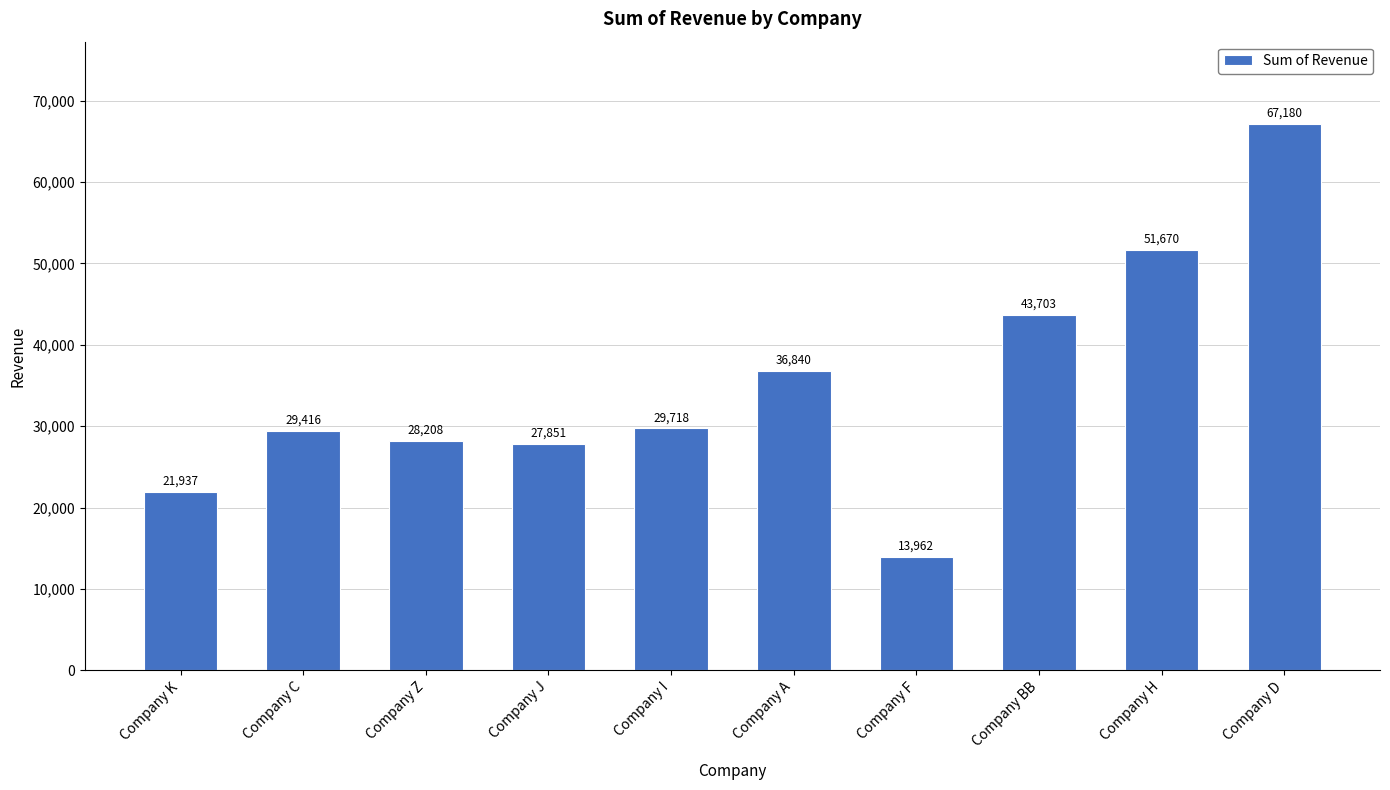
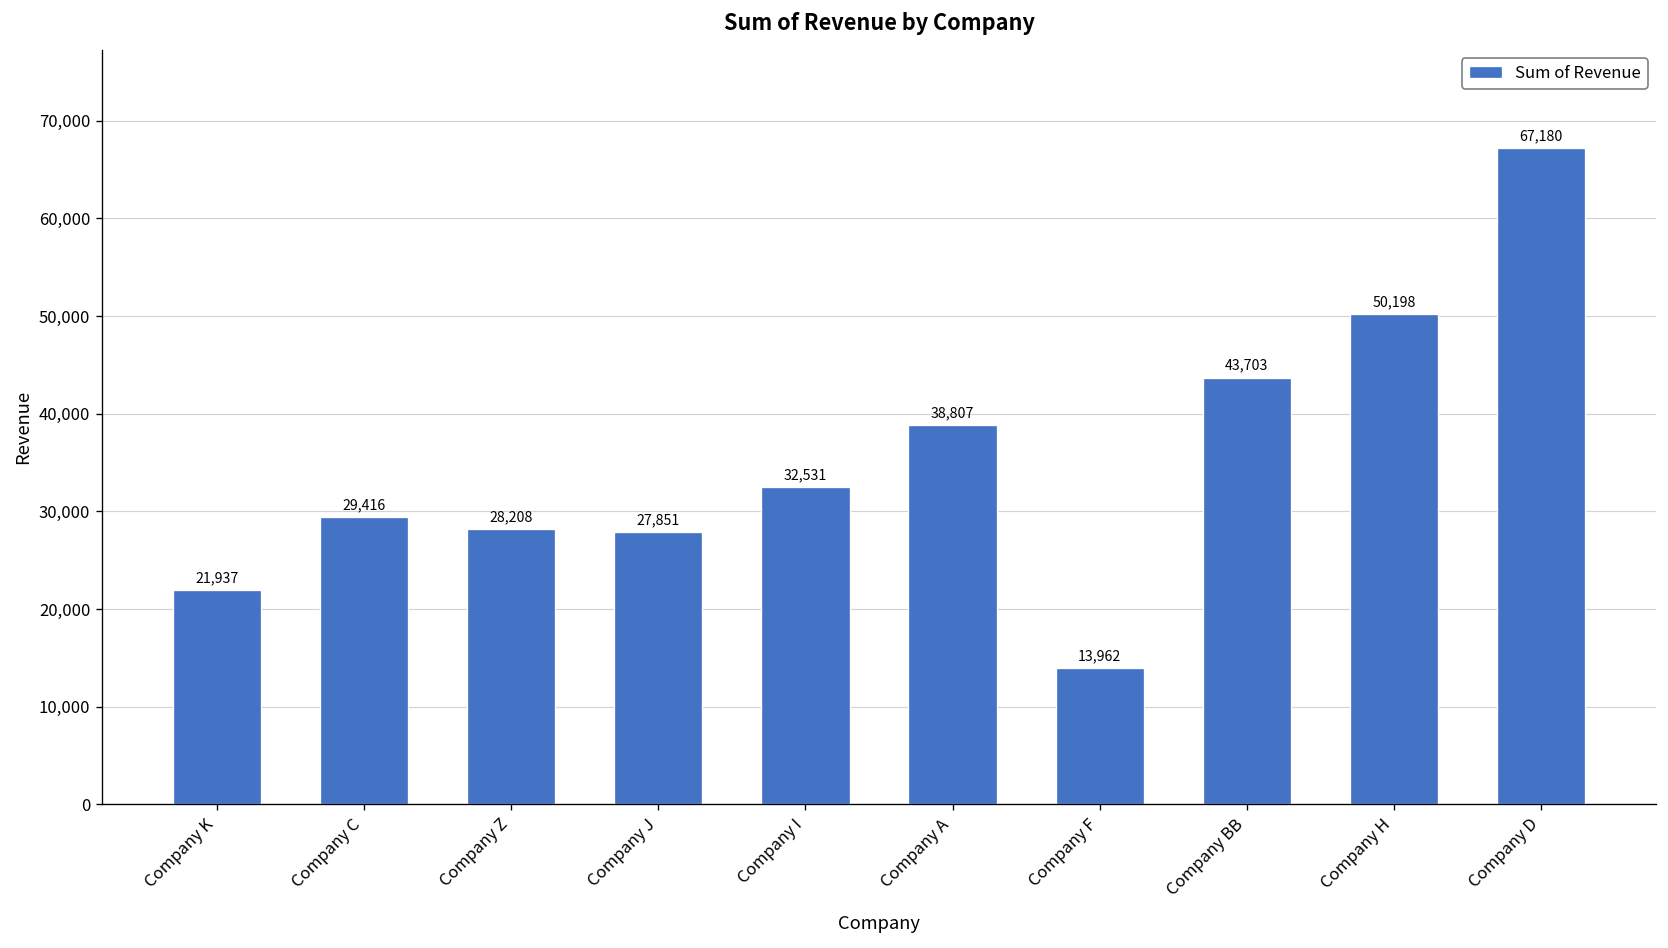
Company I: 29,718 -> 32,531
Company A: 36,840 -> 38,807
Company H: 51,670 -> 50,198
